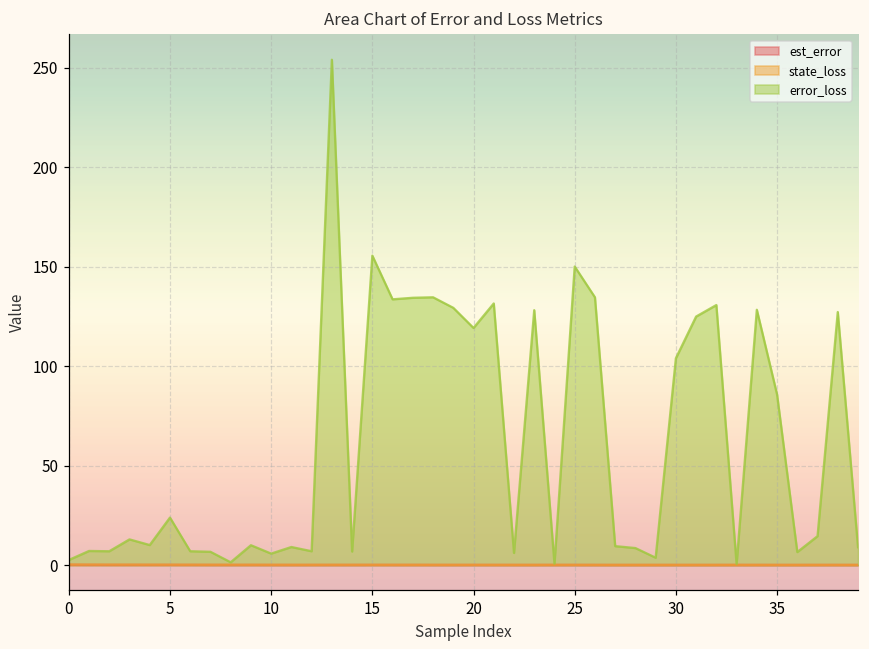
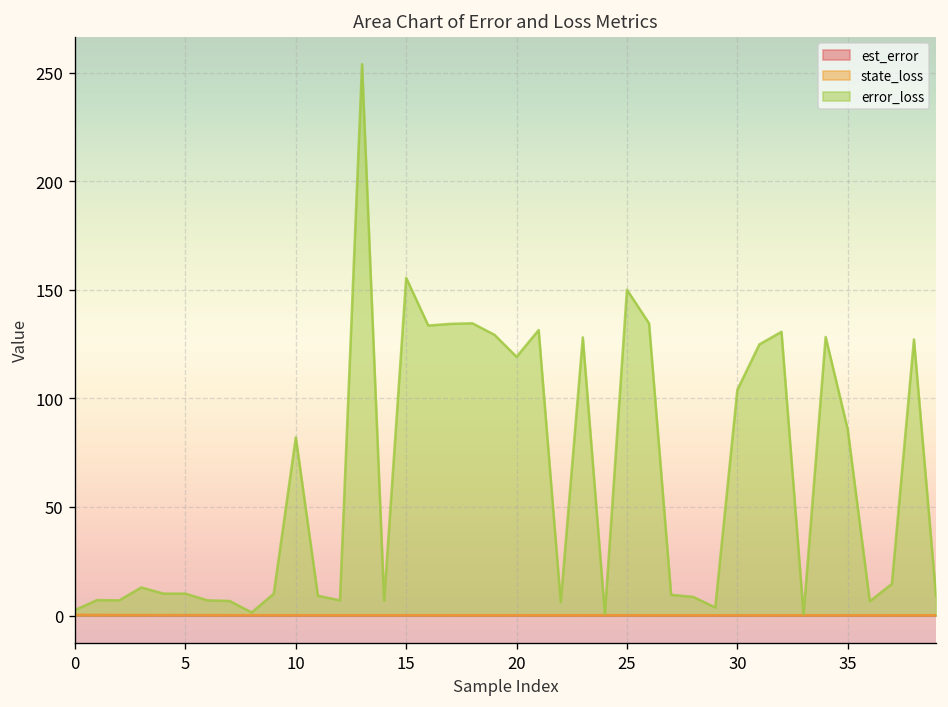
error_loss, 5: 24 -> 10
error_loss, 10: 6 -> 82
